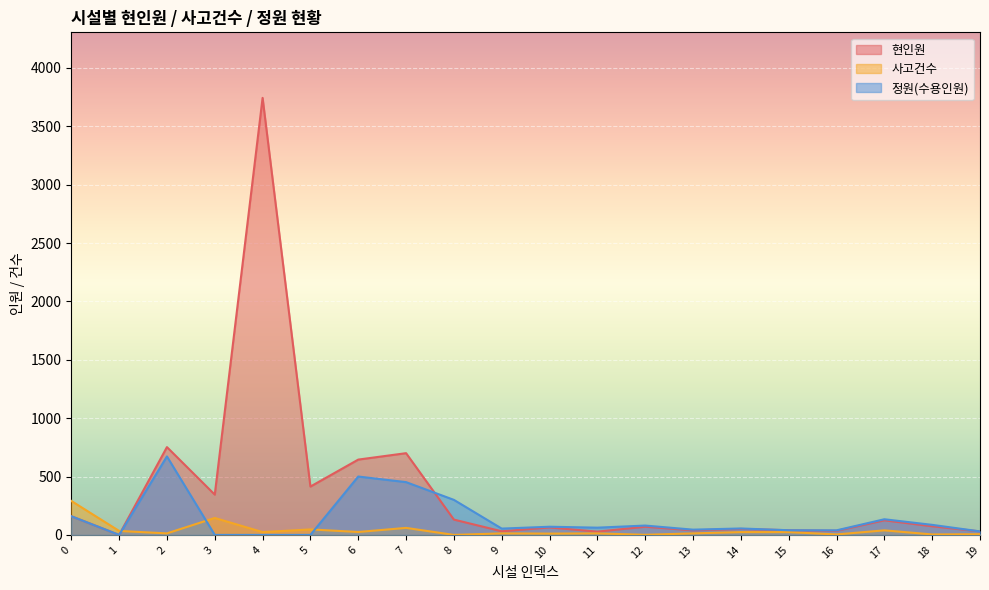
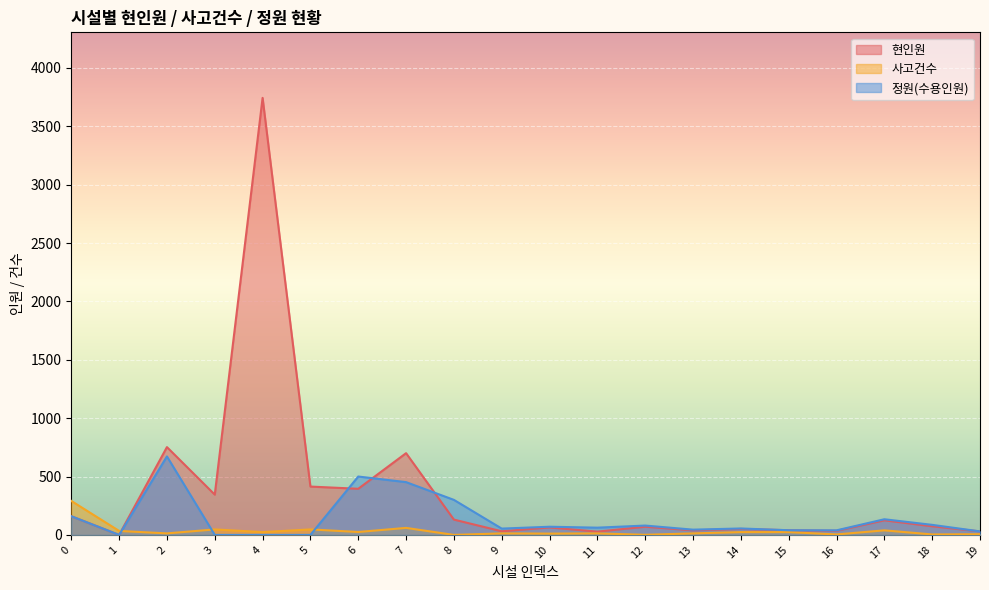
사고건수, 3: 150 -> 50
현인원, 6: 650 -> 400
